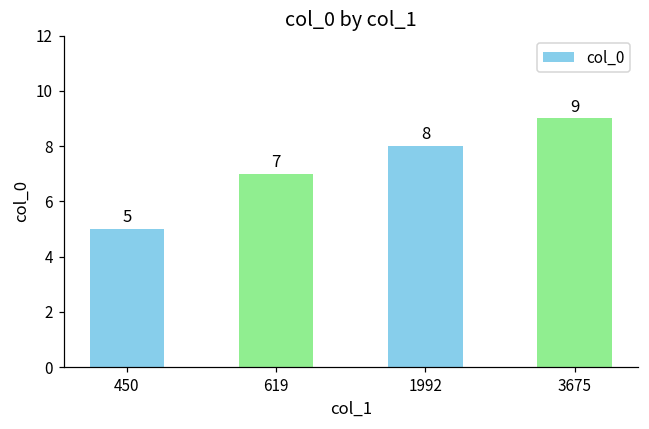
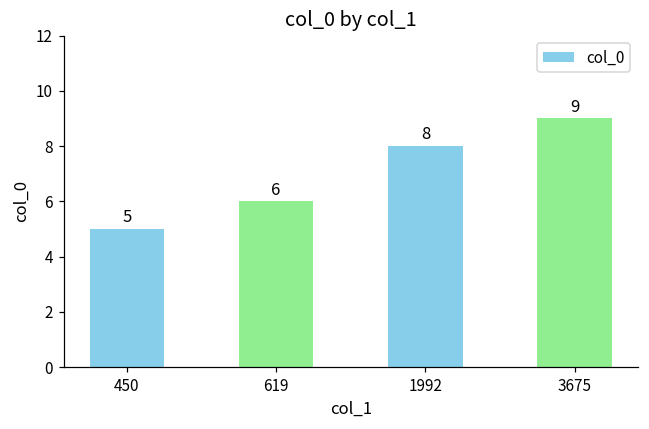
619: 7 -> 6
